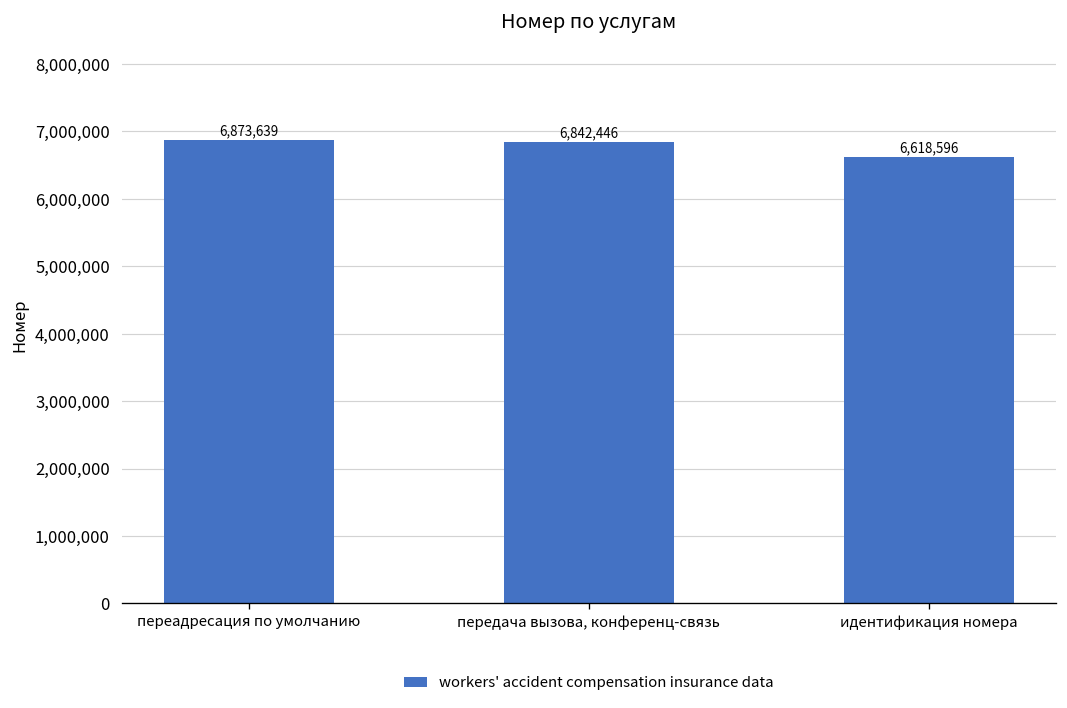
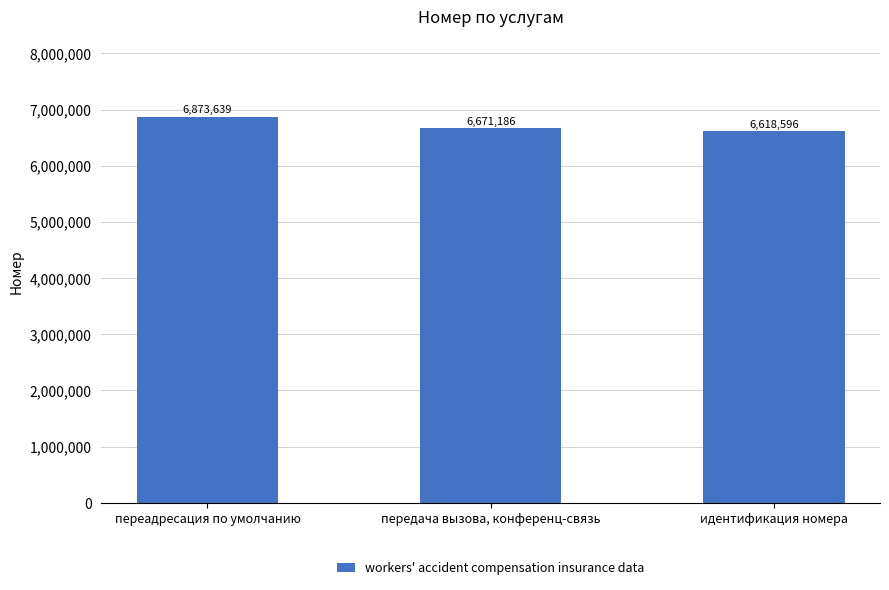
передача вызова, конференц-связь: 6,842,446 -> 6,671,186
